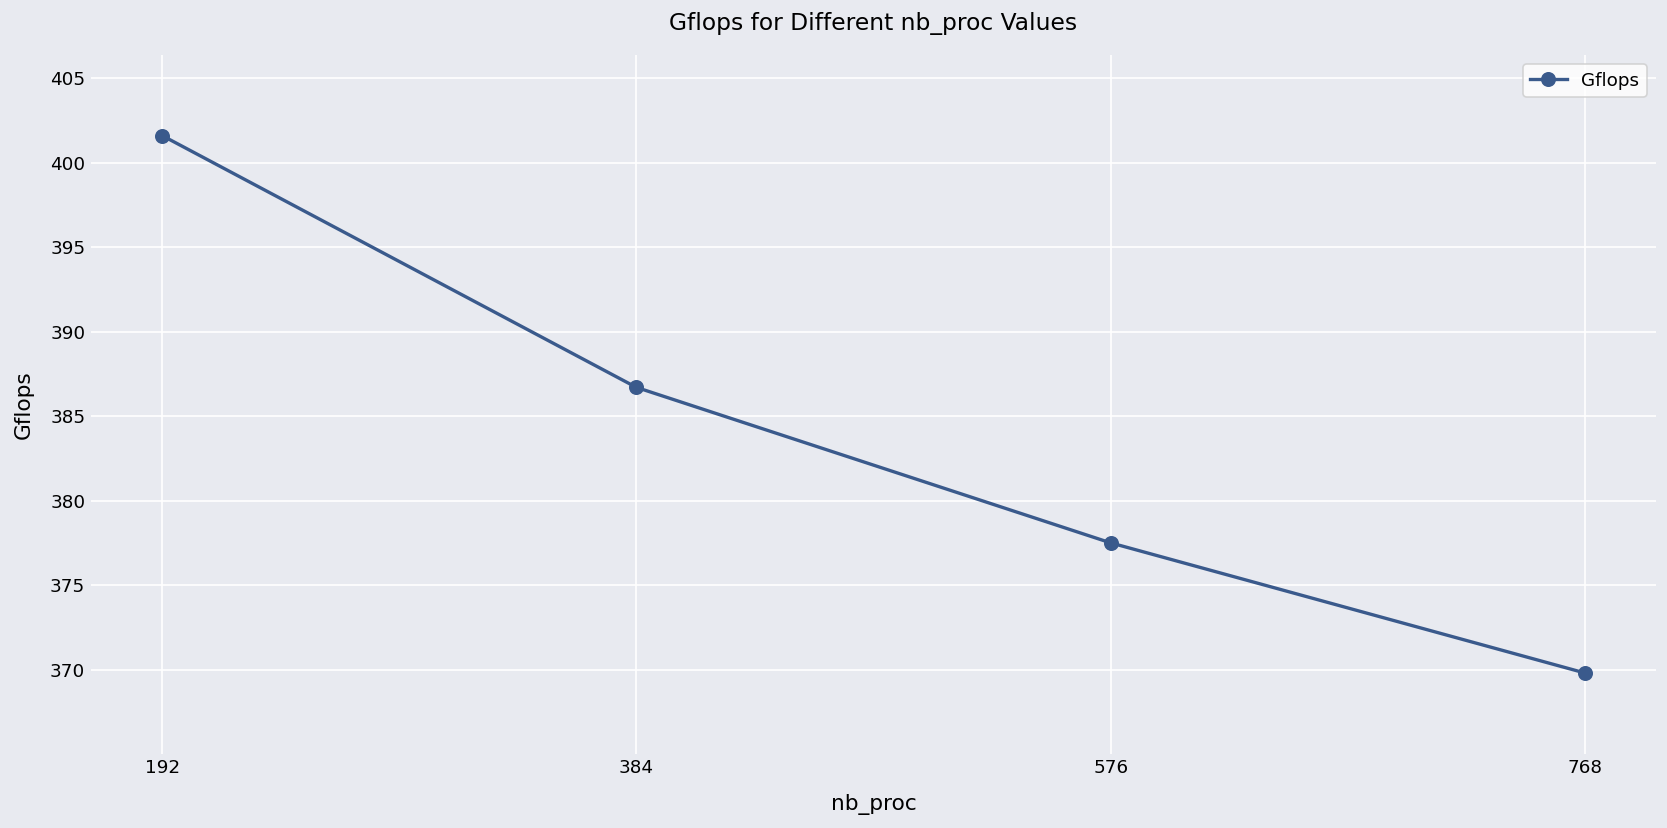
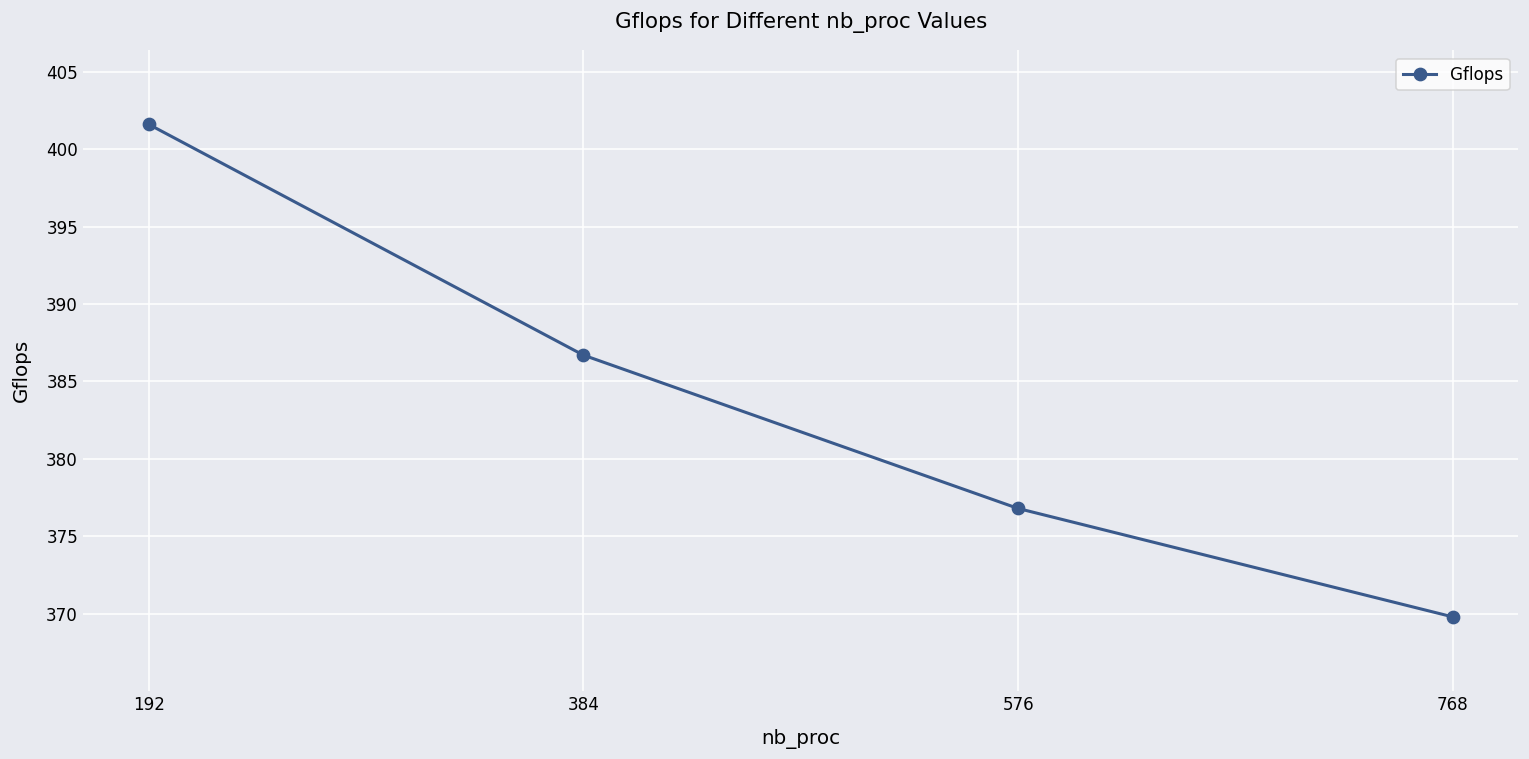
576: 377.5 -> 376.8
